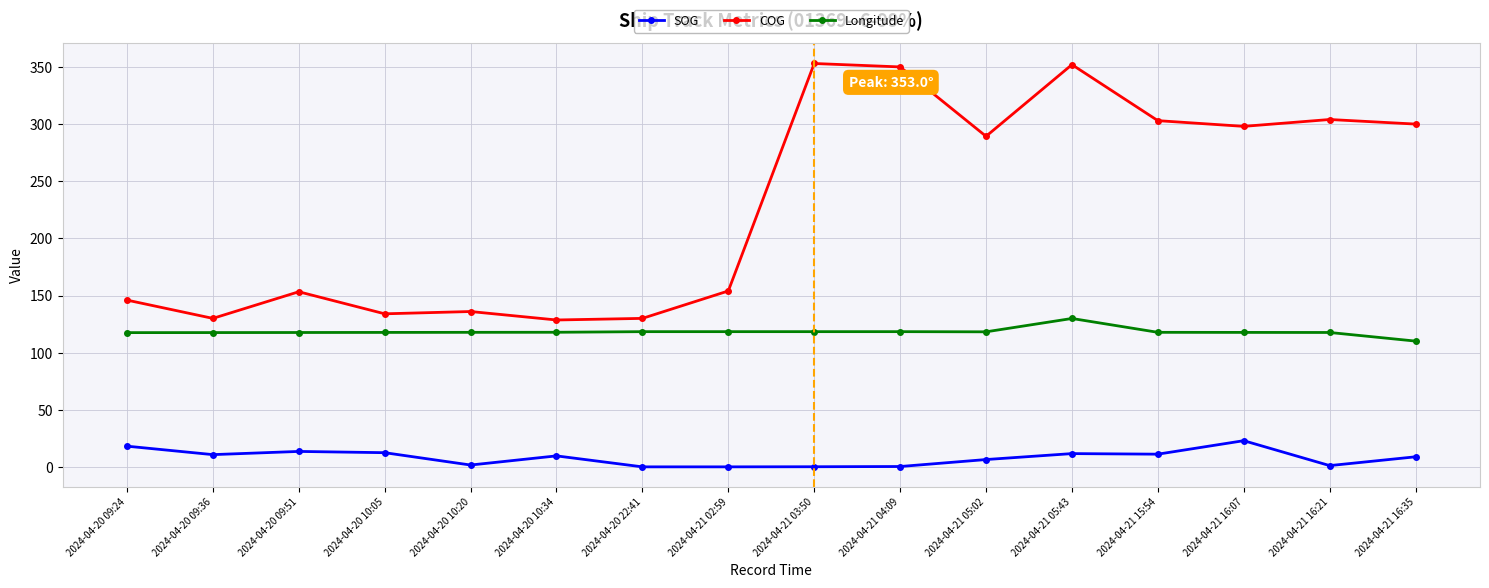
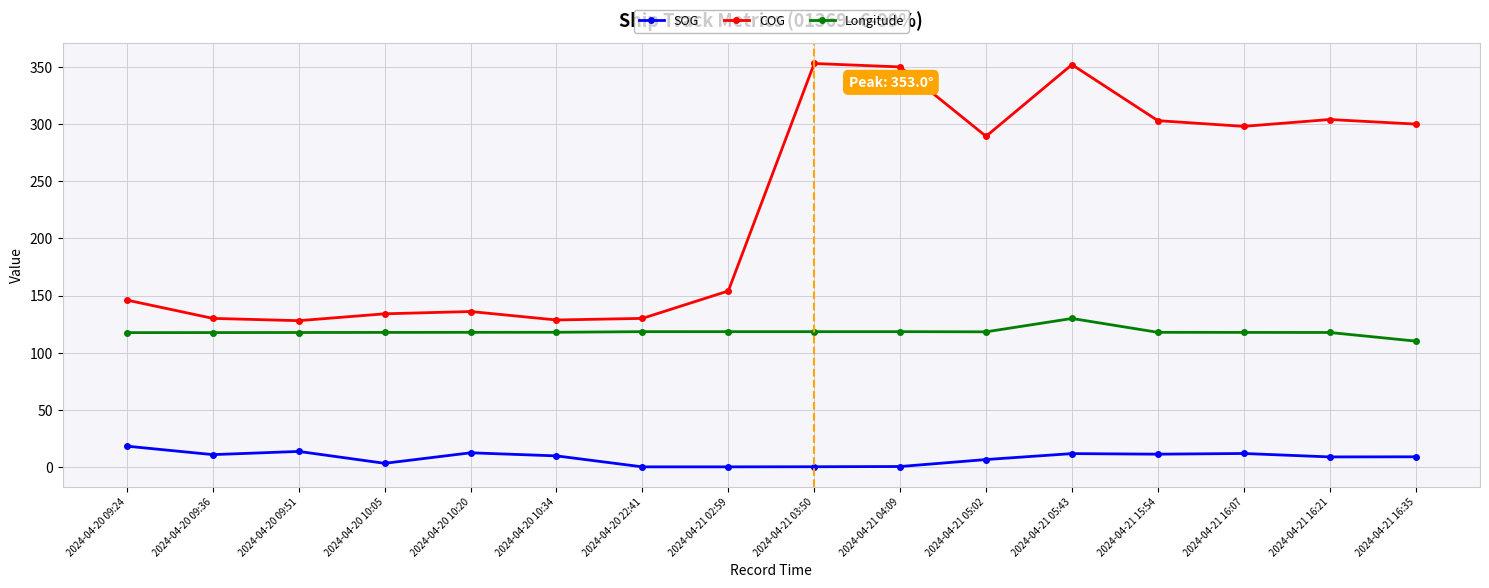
COG, 2024-04-20 09:51: 153 -> 128
SOG, 2024-04-20 10:05: 13 -> 3
SOG, 2024-04-20 10:20: 2 -> 12
SOG, 2024-04-21 16:07: 23 -> 12
SOG, 2024-04-21 16:21: 1 -> 9
